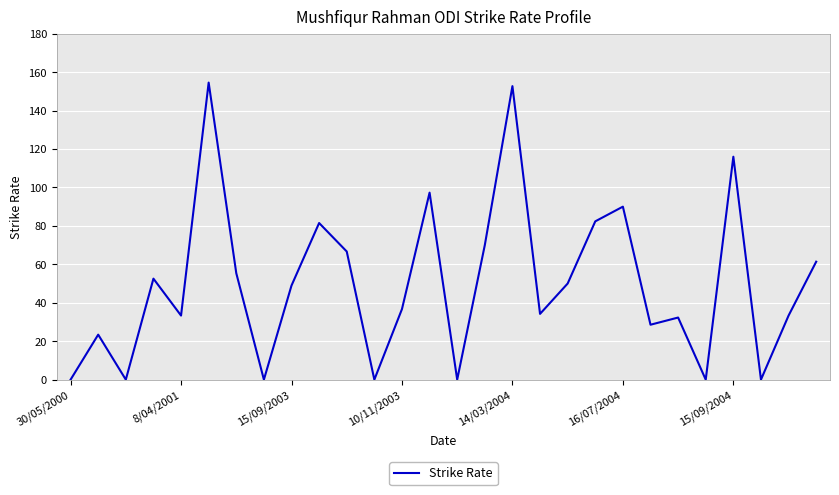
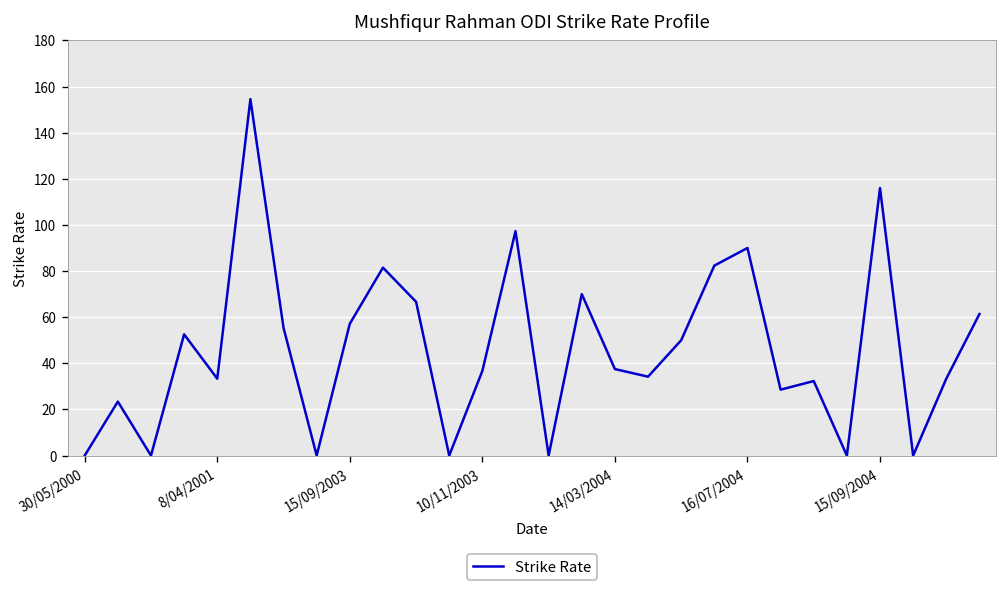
15/09/2003: 49 -> 57
14/03/2004: 153 -> 38
